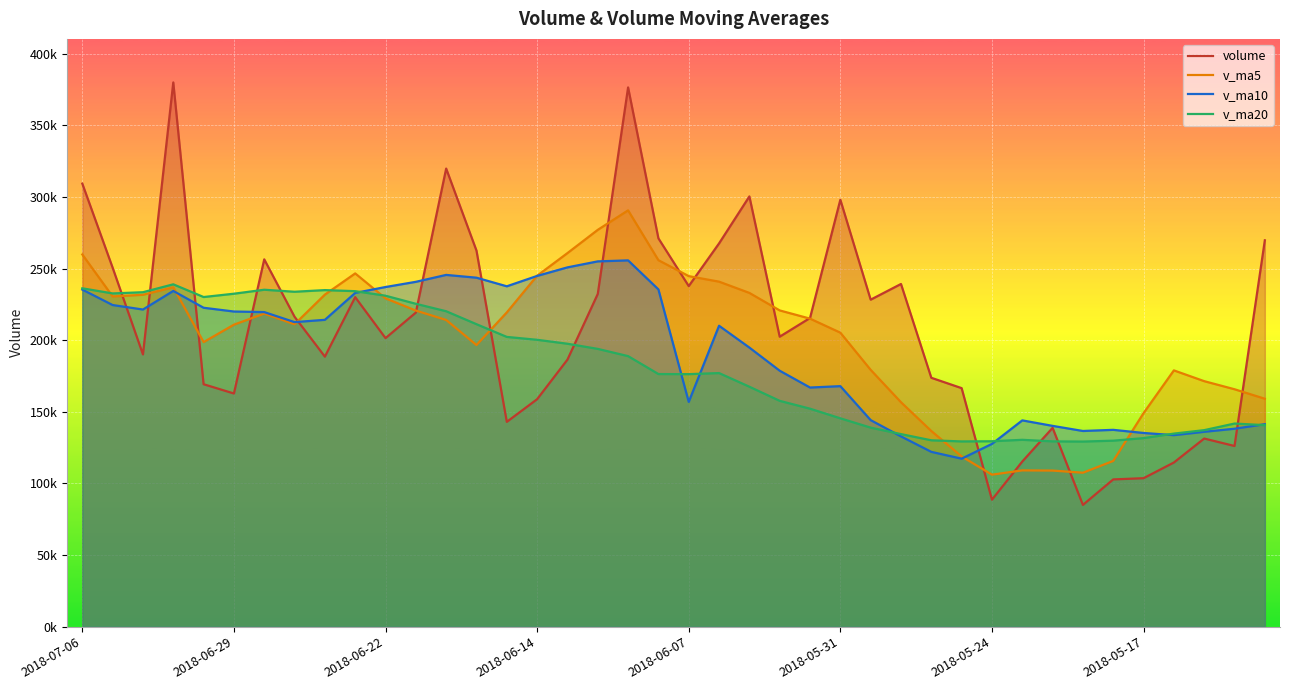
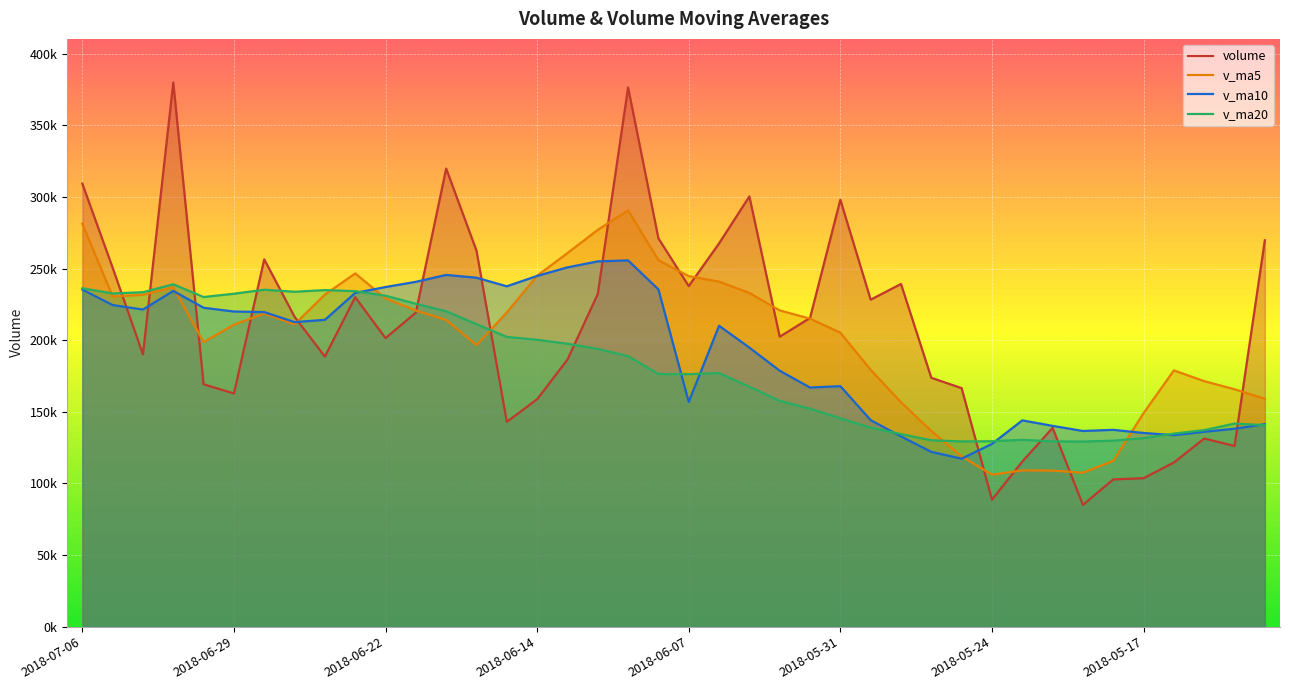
v_ma5, 2018-07-06: 260000 -> 281000
